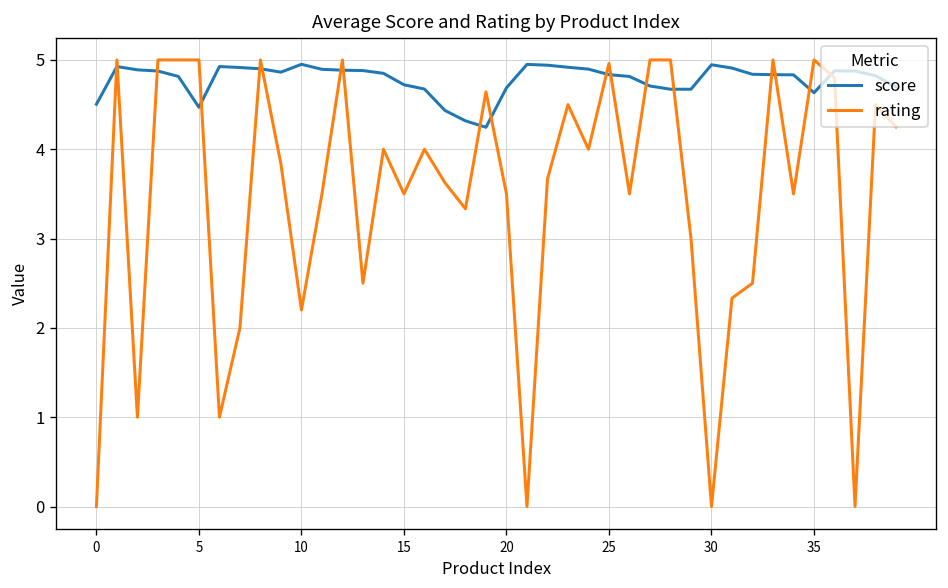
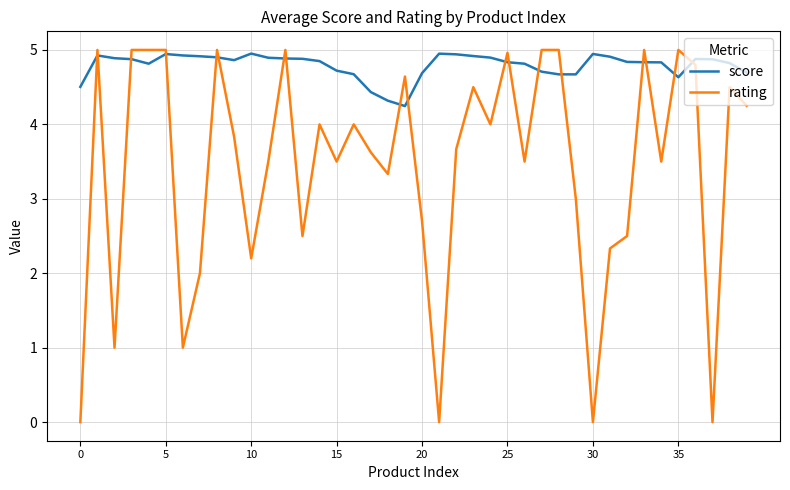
score, 5: 4.5 -> 4.9
rating, 20: 3.5 -> 2.7
